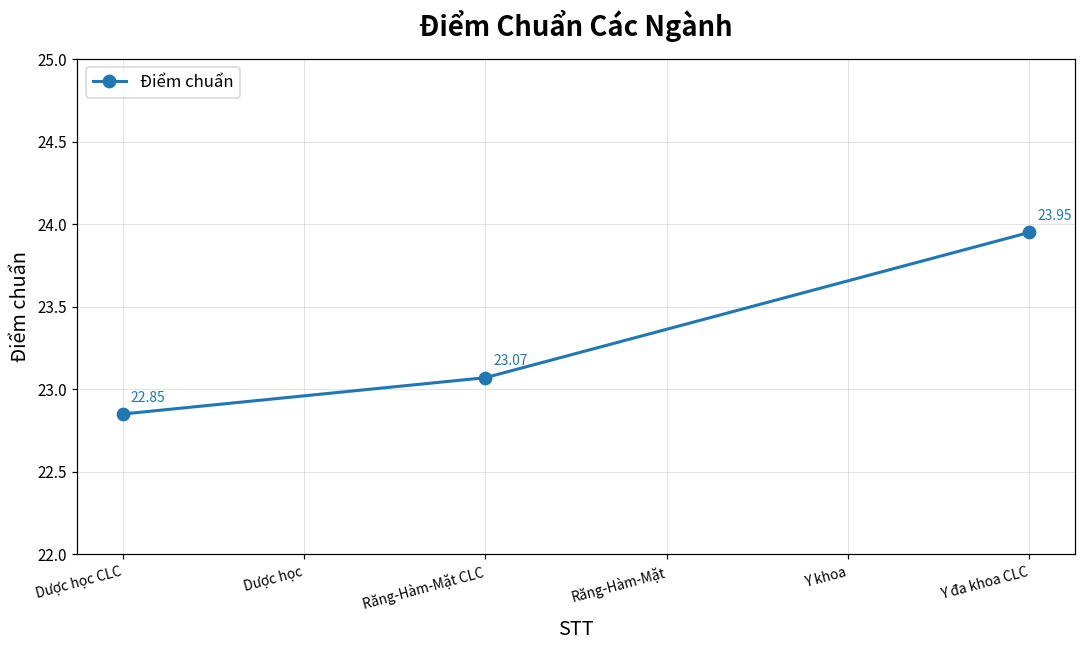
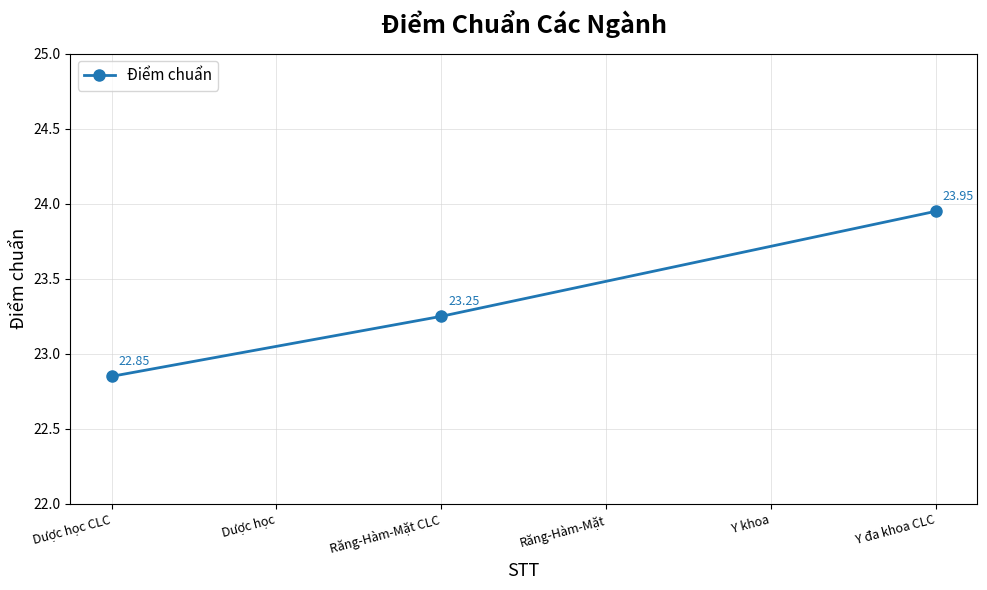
Răng-Hàm-Mặt CLC: 23.07 -> 23.25
